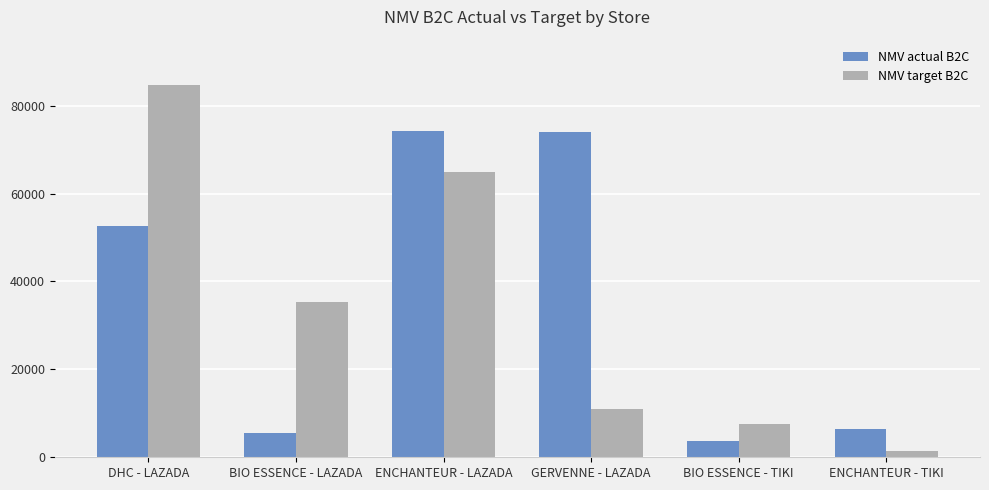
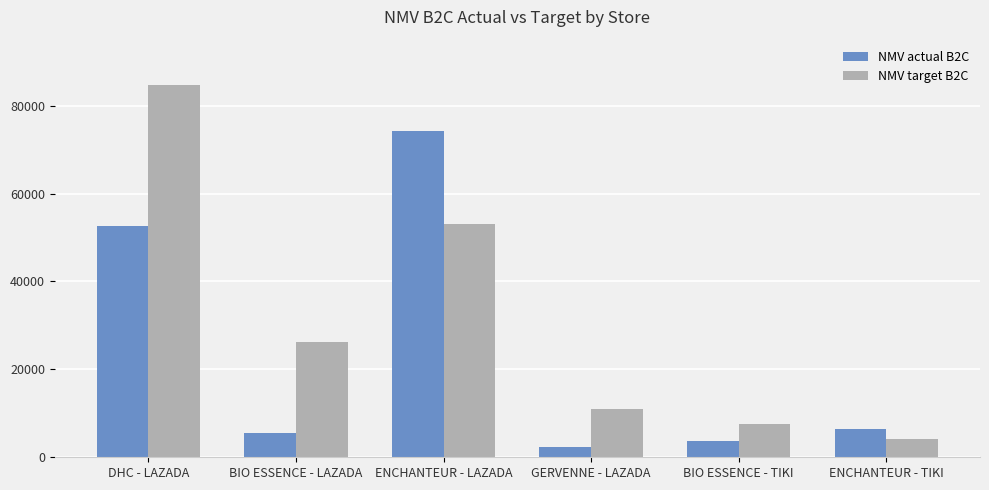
NMV target B2C, BIO ESSENCE - LAZADA: 35000 -> 26000
NMV target B2C, ENCHANTEUR - LAZADA: 65000 -> 53000
NMV actual B2C, GERVENNE - LAZADA: 74000 -> 2000
NMV target B2C, ENCHANTEUR - TIKI: 1000 -> 4000
